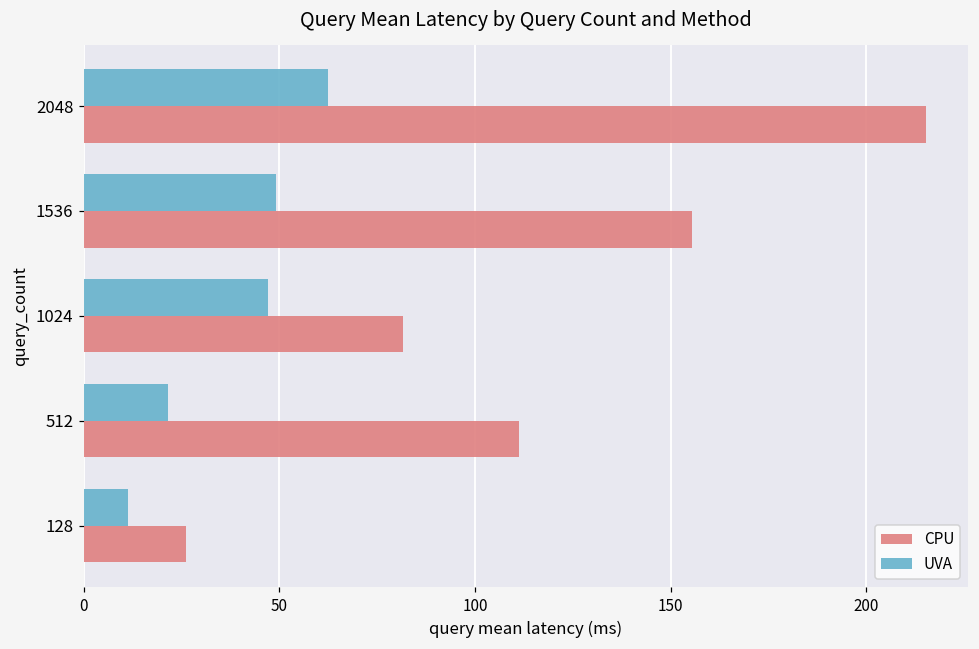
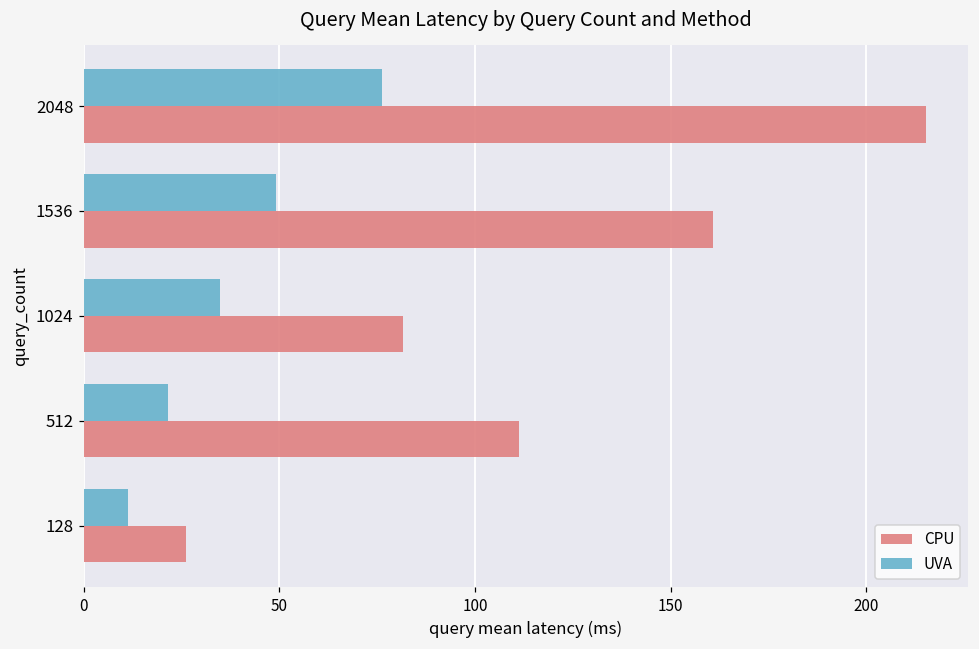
UVA, 2048: 62 -> 76
CPU, 1536: 156 -> 161
UVA, 1024: 47 -> 35
